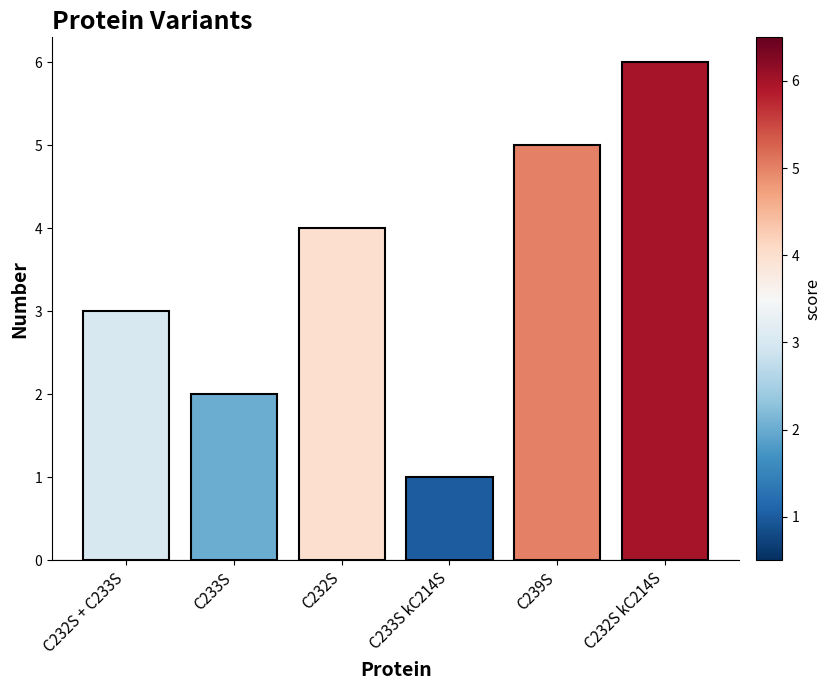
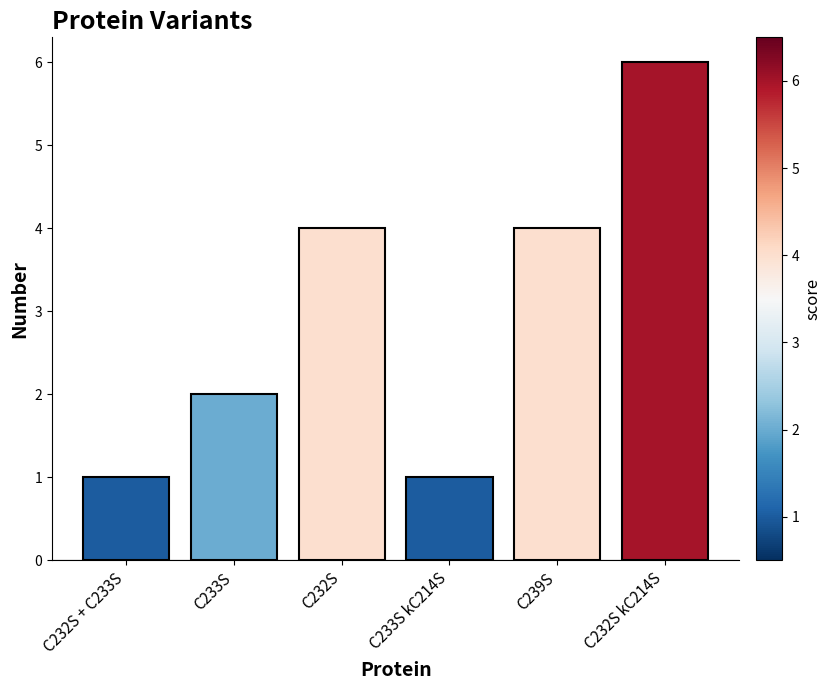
C232S + C233S: 3 -> 1
C239S: 5 -> 4
